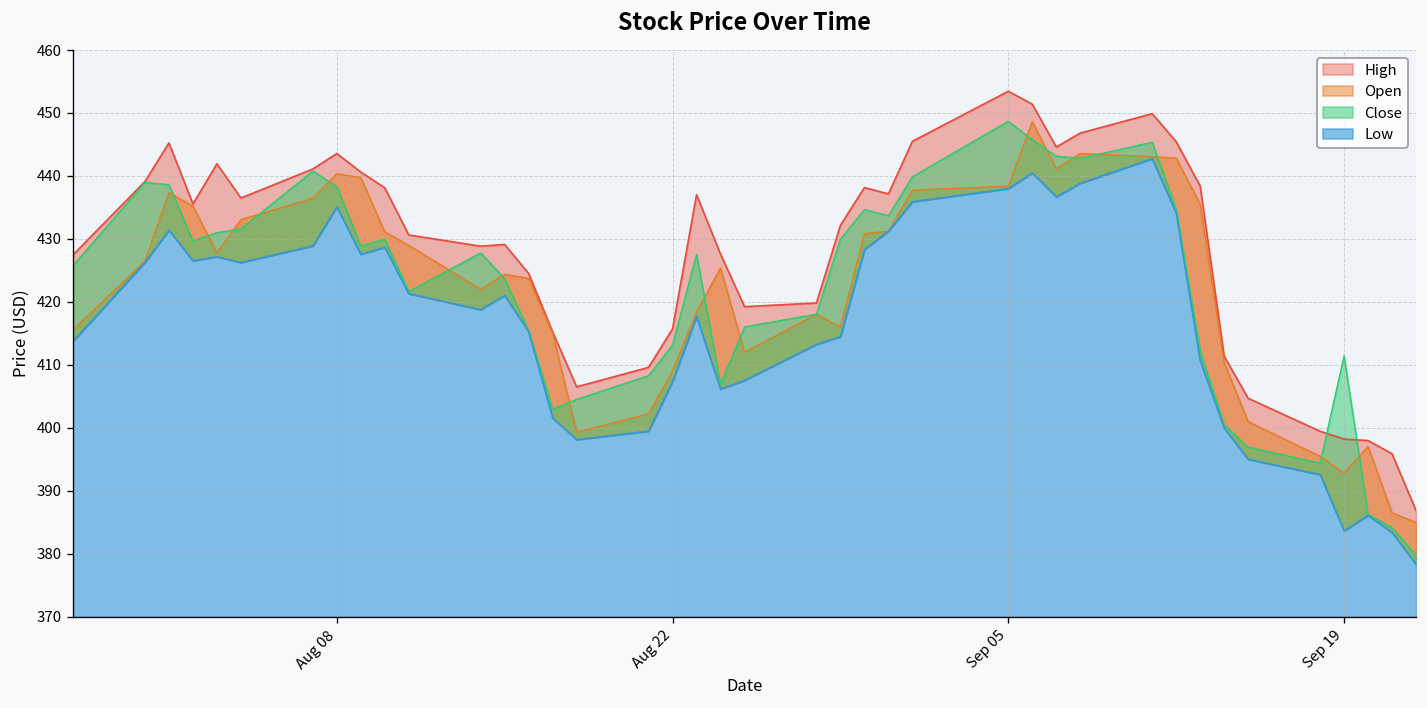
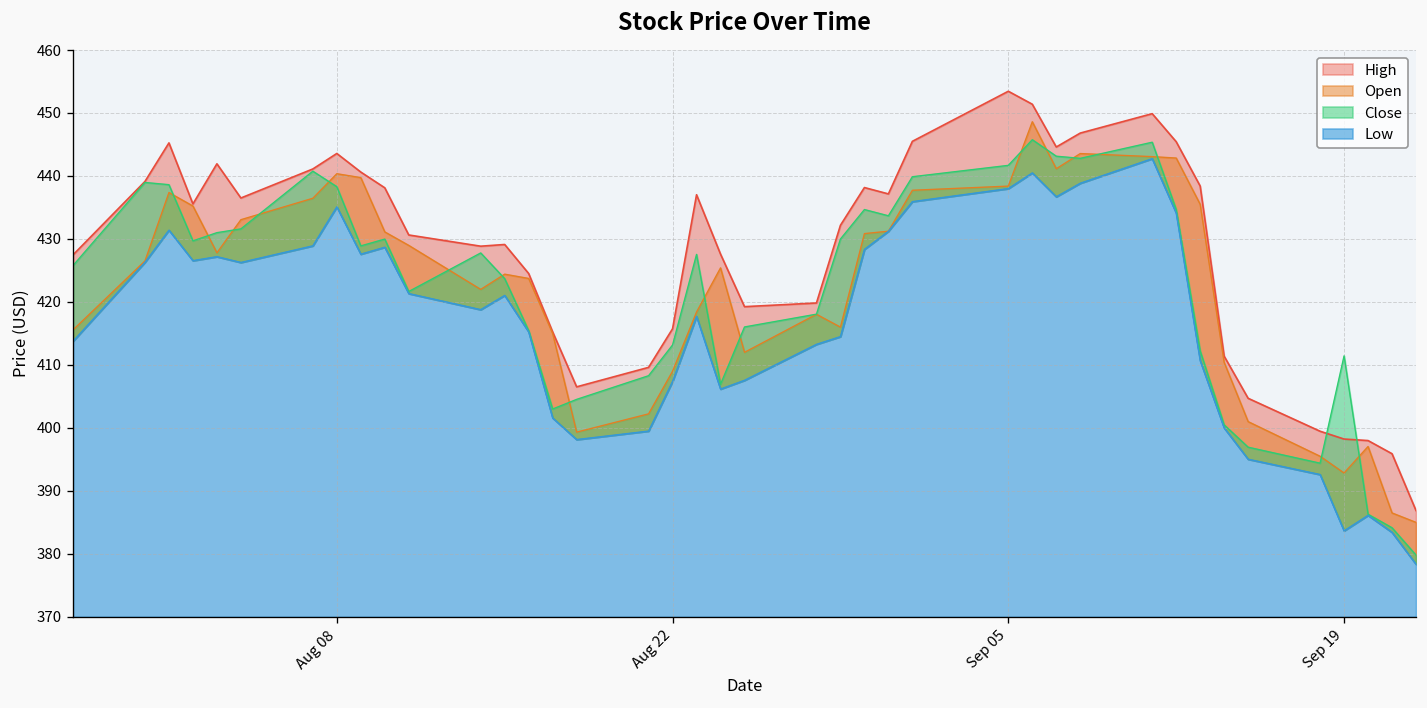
Close, Sep 05: 449 -> 442
